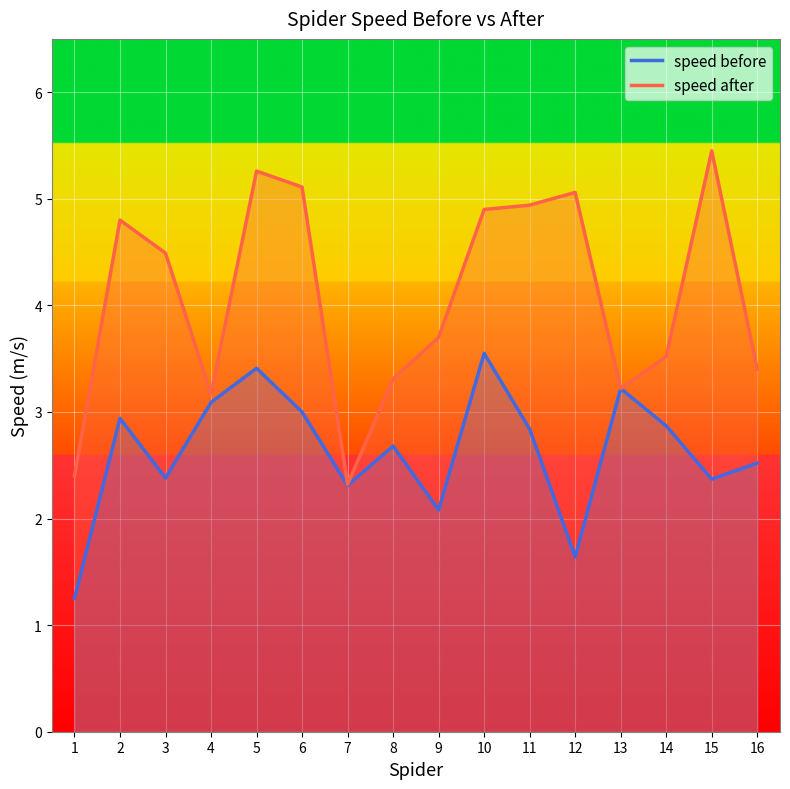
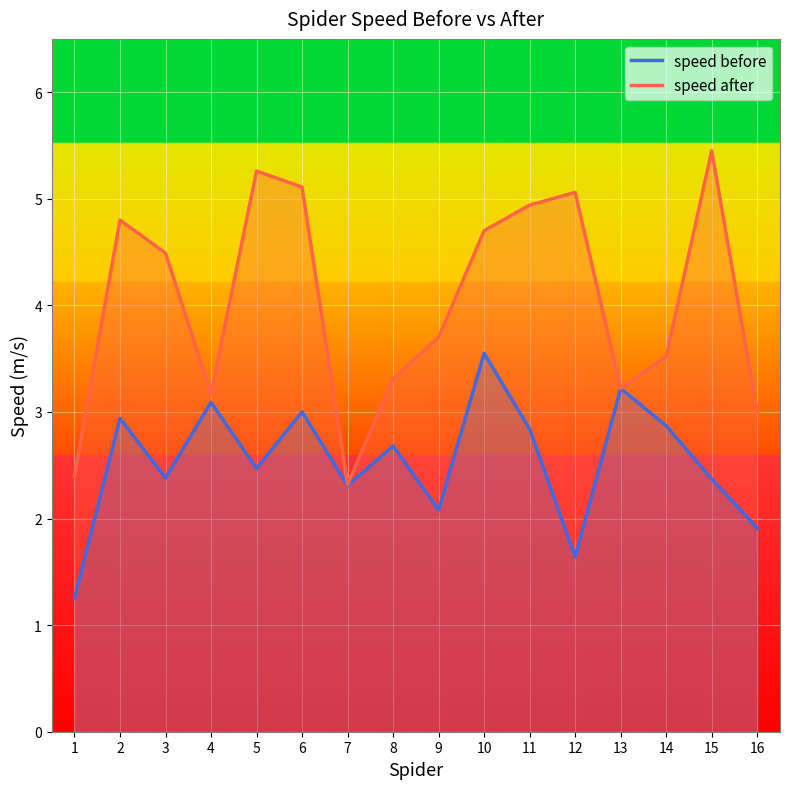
speed before, 5: 3.41 -> 2.47
speed after, 10: 4.9 -> 4.7
speed before, 16: 2.52 -> 1.91
speed after, 16: 3.4 -> 3.0
